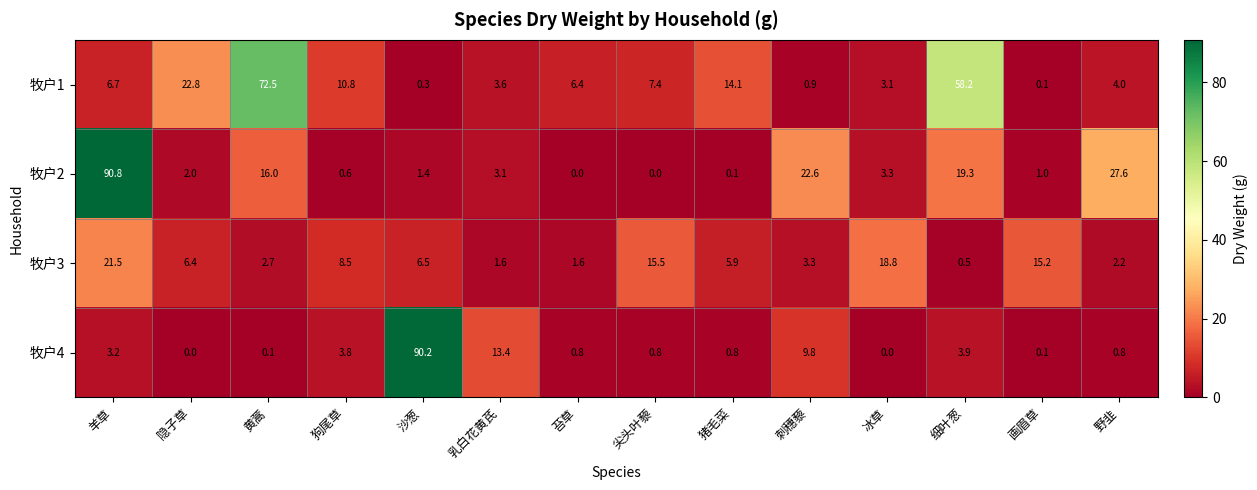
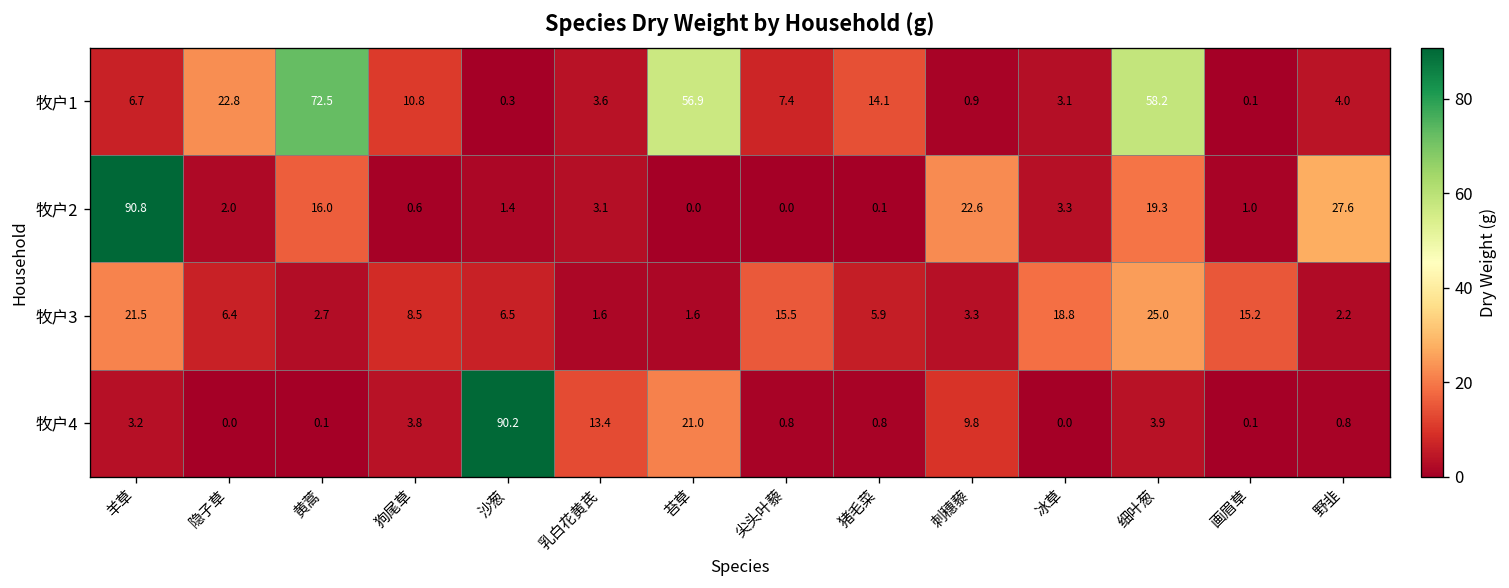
牧户1, 苔草: 6.4 -> 56.9
牧户3, 细叶葱: 0.5 -> 25.0
牧户4, 苔草: 0.8 -> 21.0
